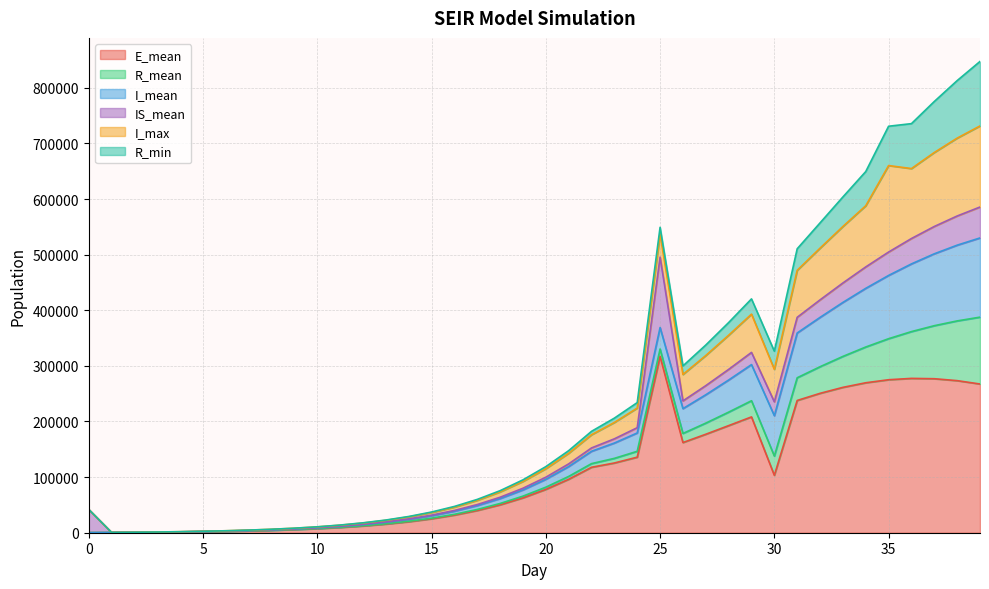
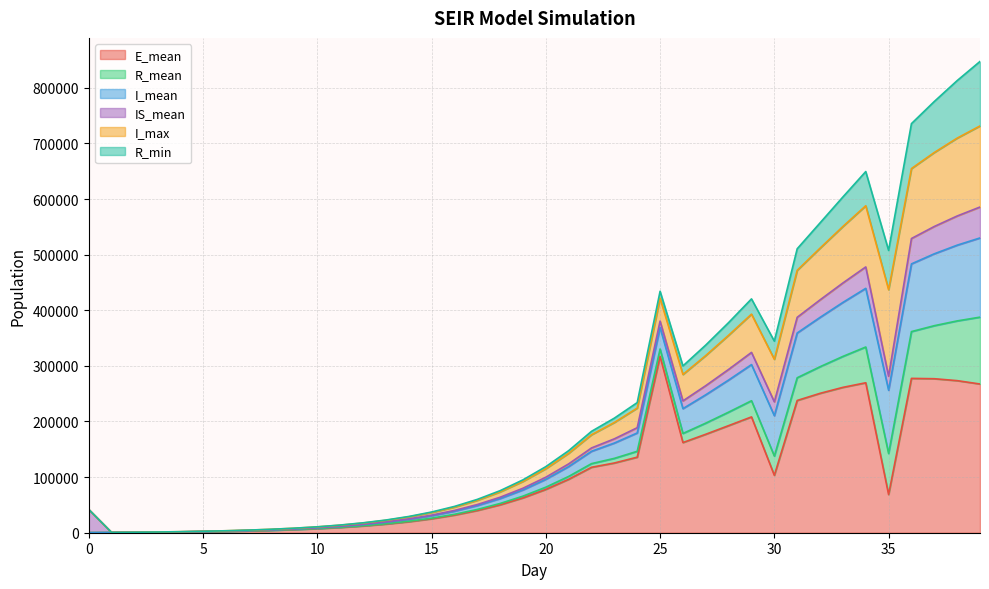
IS_mean, 25: 130000 -> 10000
I_max, 30: 60000 -> 80000
E_mean, 35: 280000 -> 70000
IS_mean, 35: 40000 -> 30000
